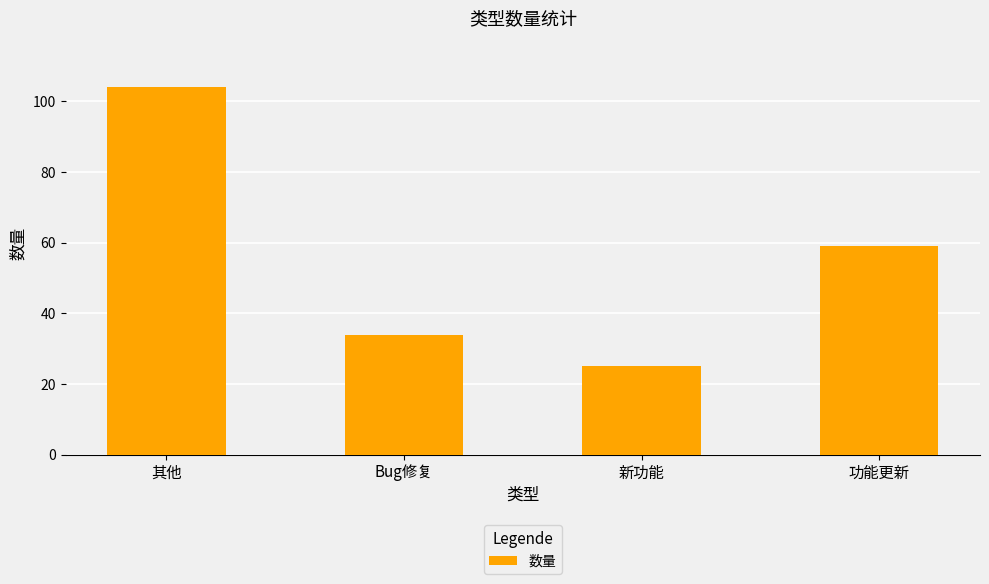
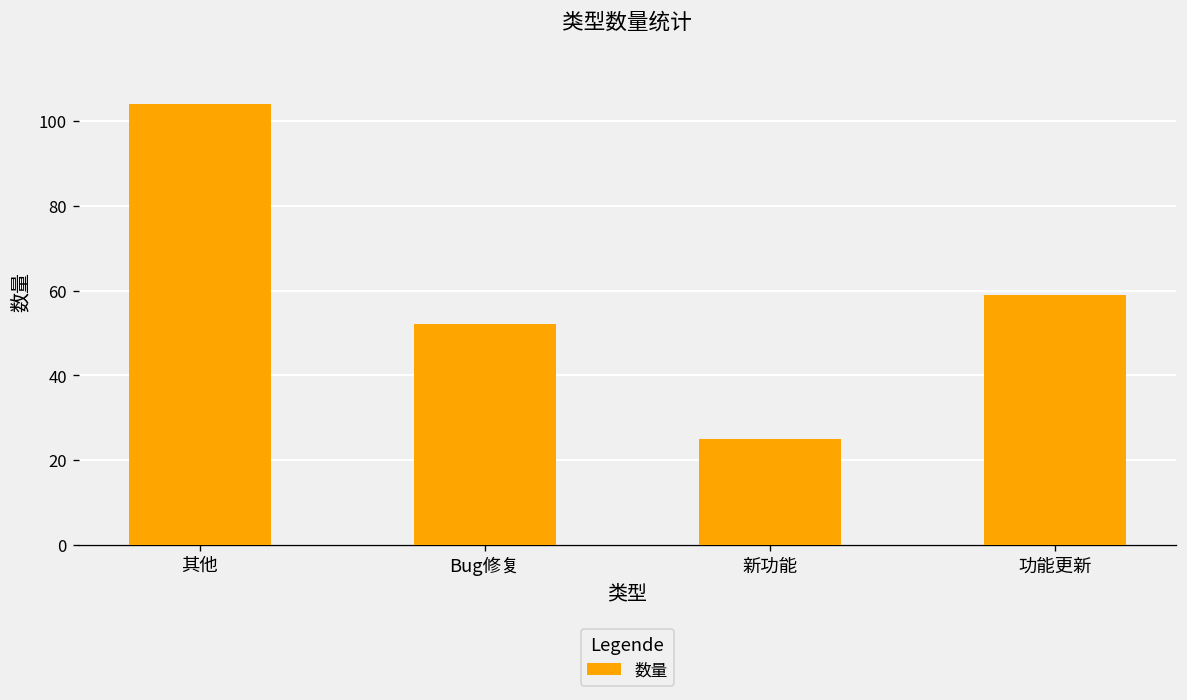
Bug修复: 34 -> 52
